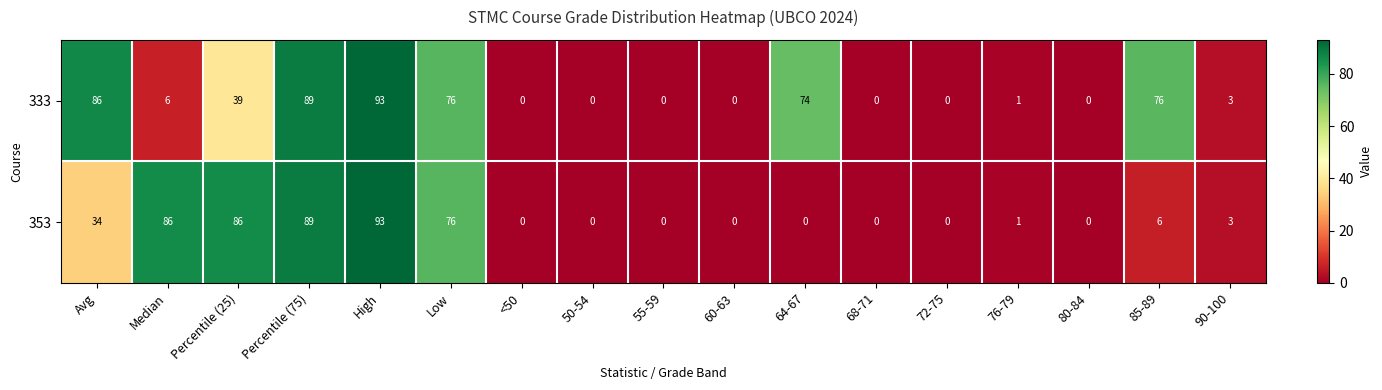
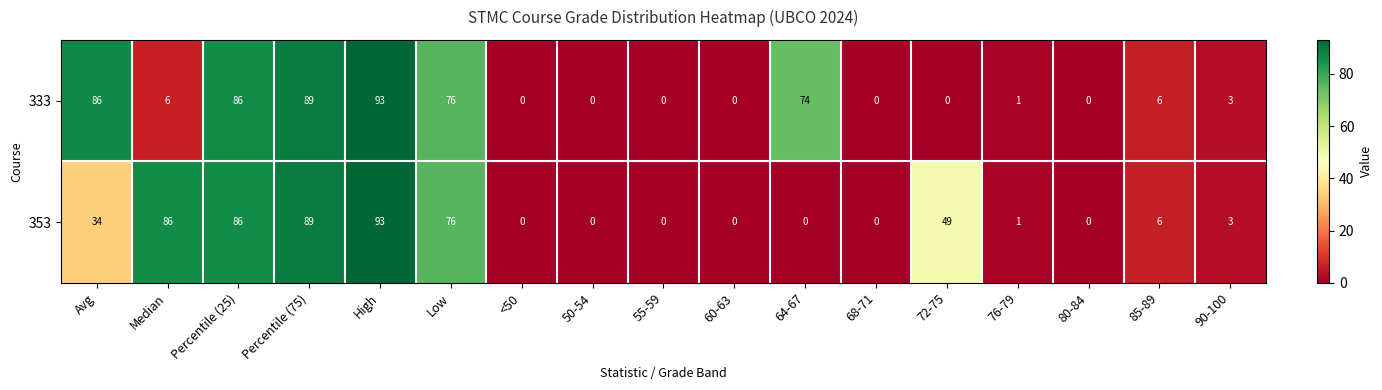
333, Percentile (25): 39 -> 86
333, 85-89: 76 -> 6
353, 72-75: 0 -> 49
